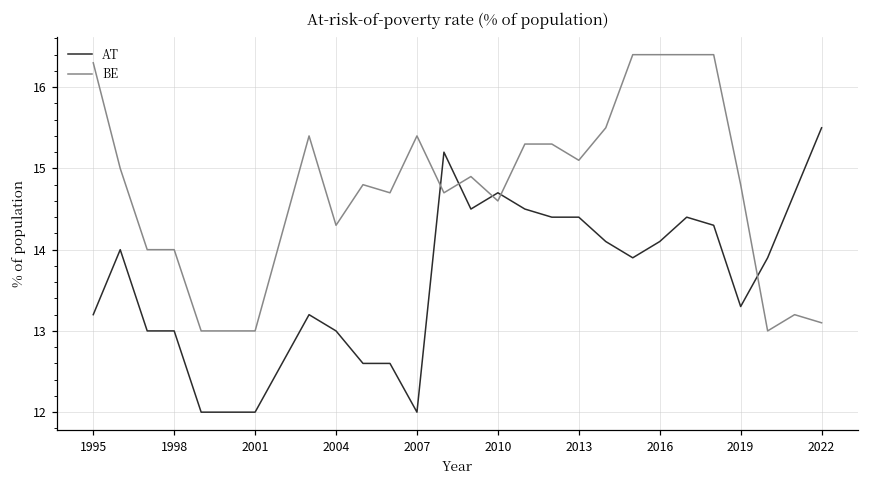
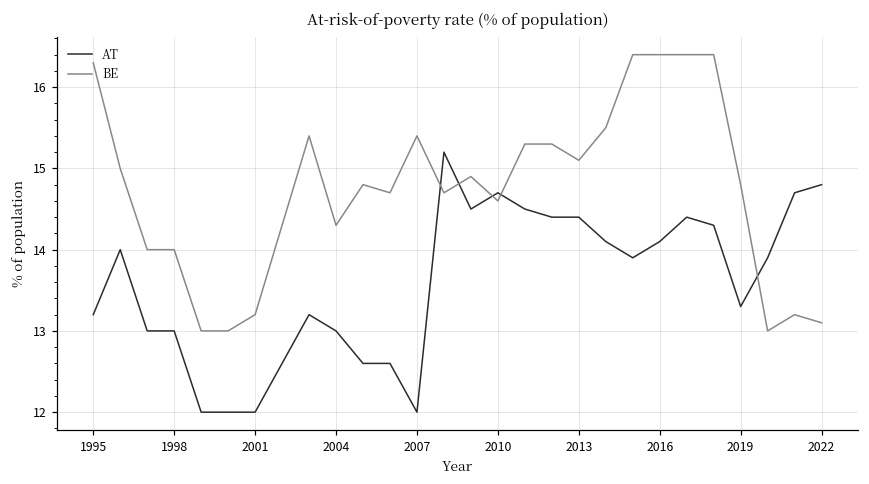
BE, 2001: 13.0 -> 13.2
AT, 2022: 15.5 -> 14.8
